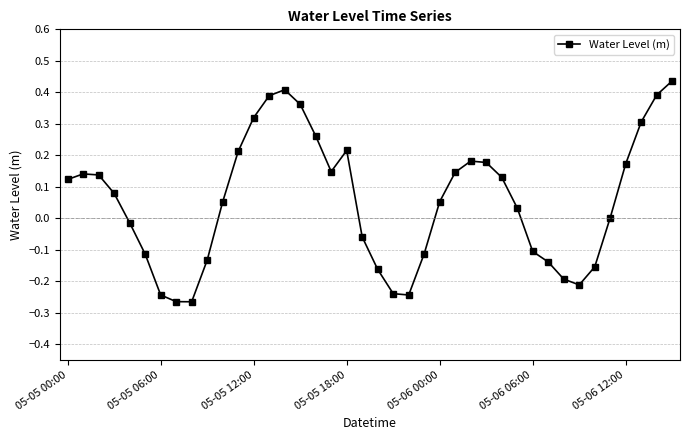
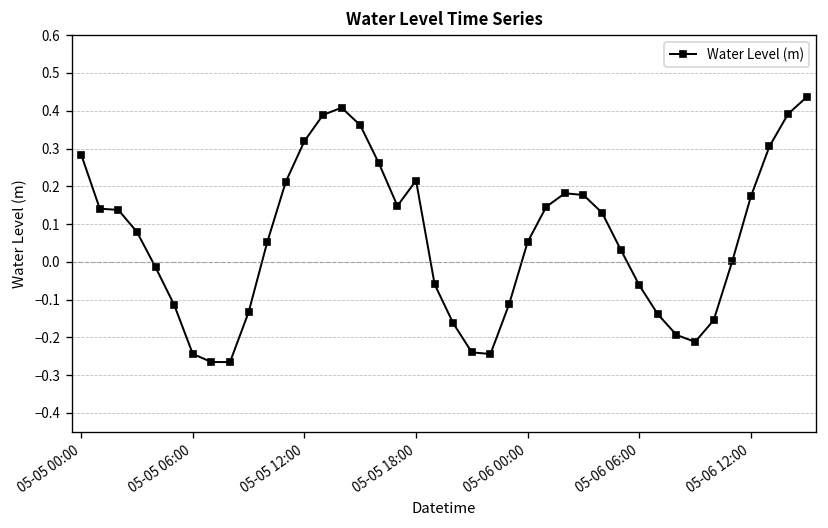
05-05 00:00: 0.12 -> 0.28
05-06 06:00: -0.11 -> -0.06
